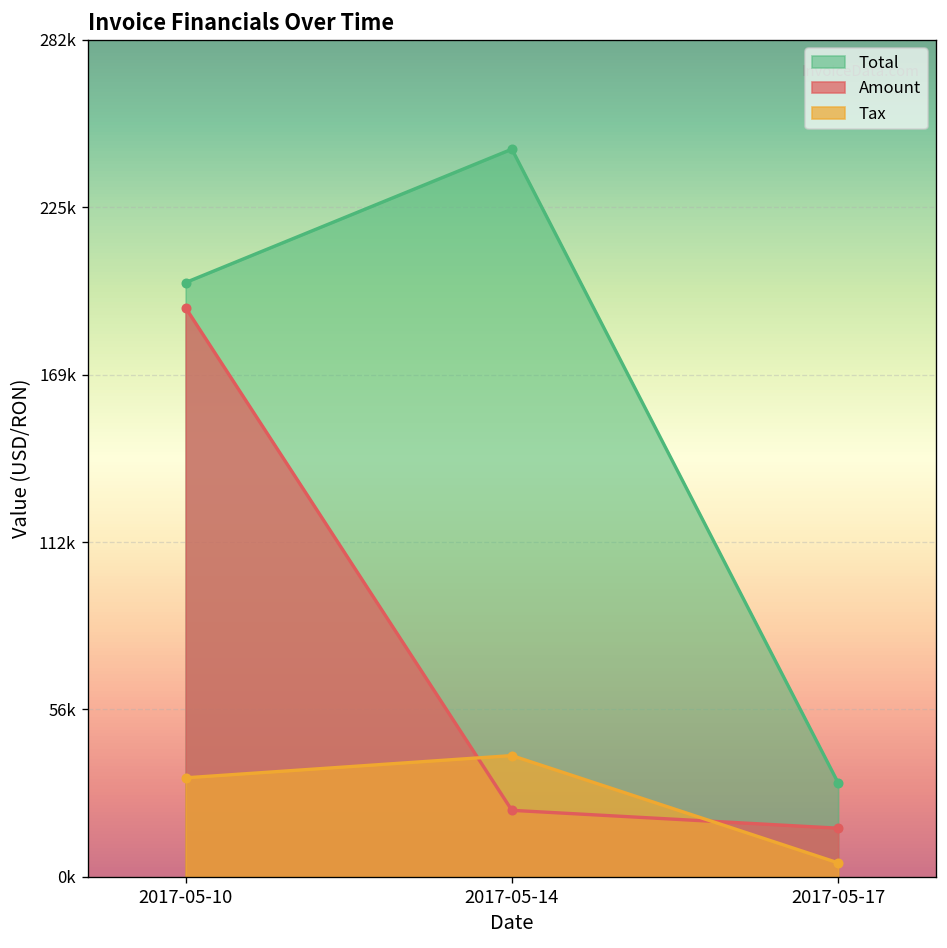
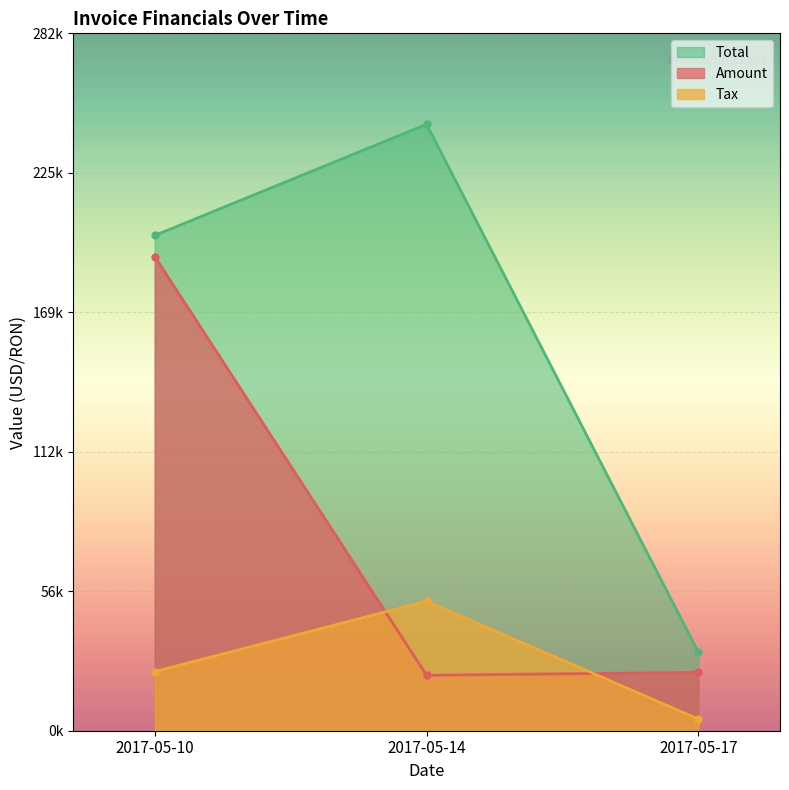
Tax, 2017-05-10: 33000 -> 24000
Tax, 2017-05-14: 41000 -> 52000
Amount, 2017-05-17: 16000 -> 24000
